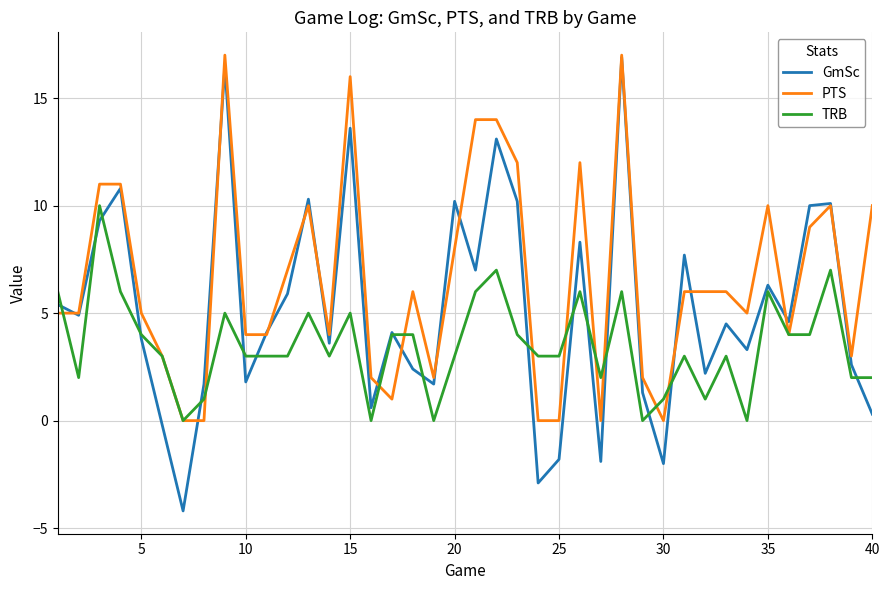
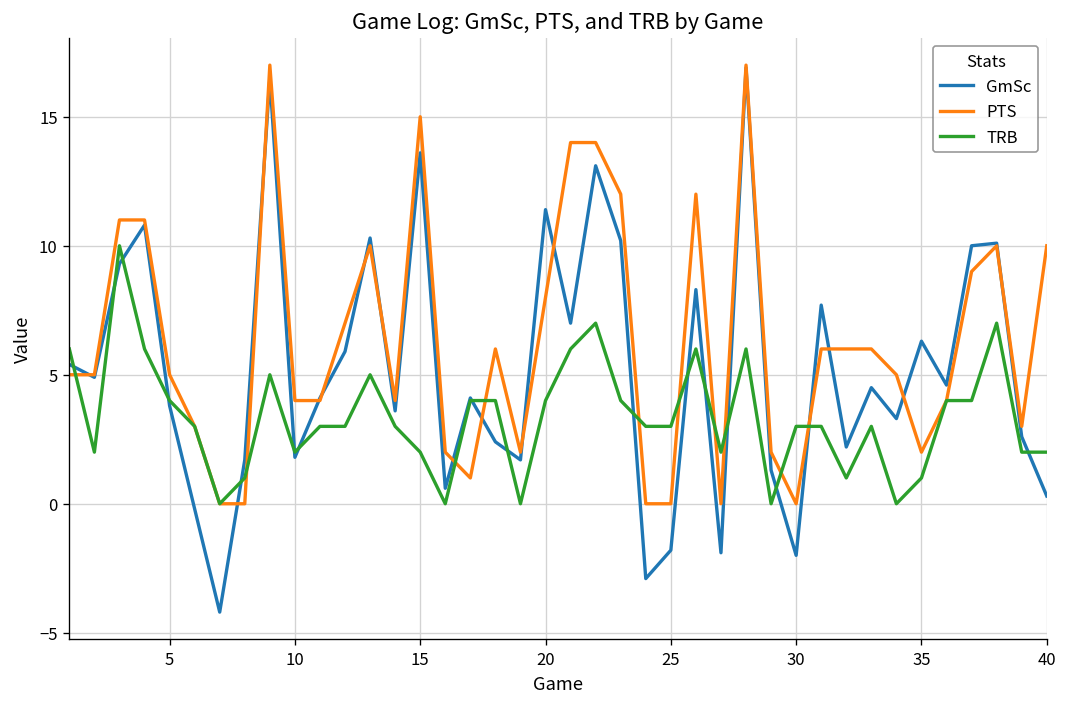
TRB, 10: 3 -> 2
PTS, 15: 16 -> 15
TRB, 15: 5 -> 2
GmSc, 20: 10.2 -> 11.4
TRB, 20: 3 -> 4
TRB, 30: 1 -> 3
PTS, 35: 10 -> 2
TRB, 35: 6 -> 1
